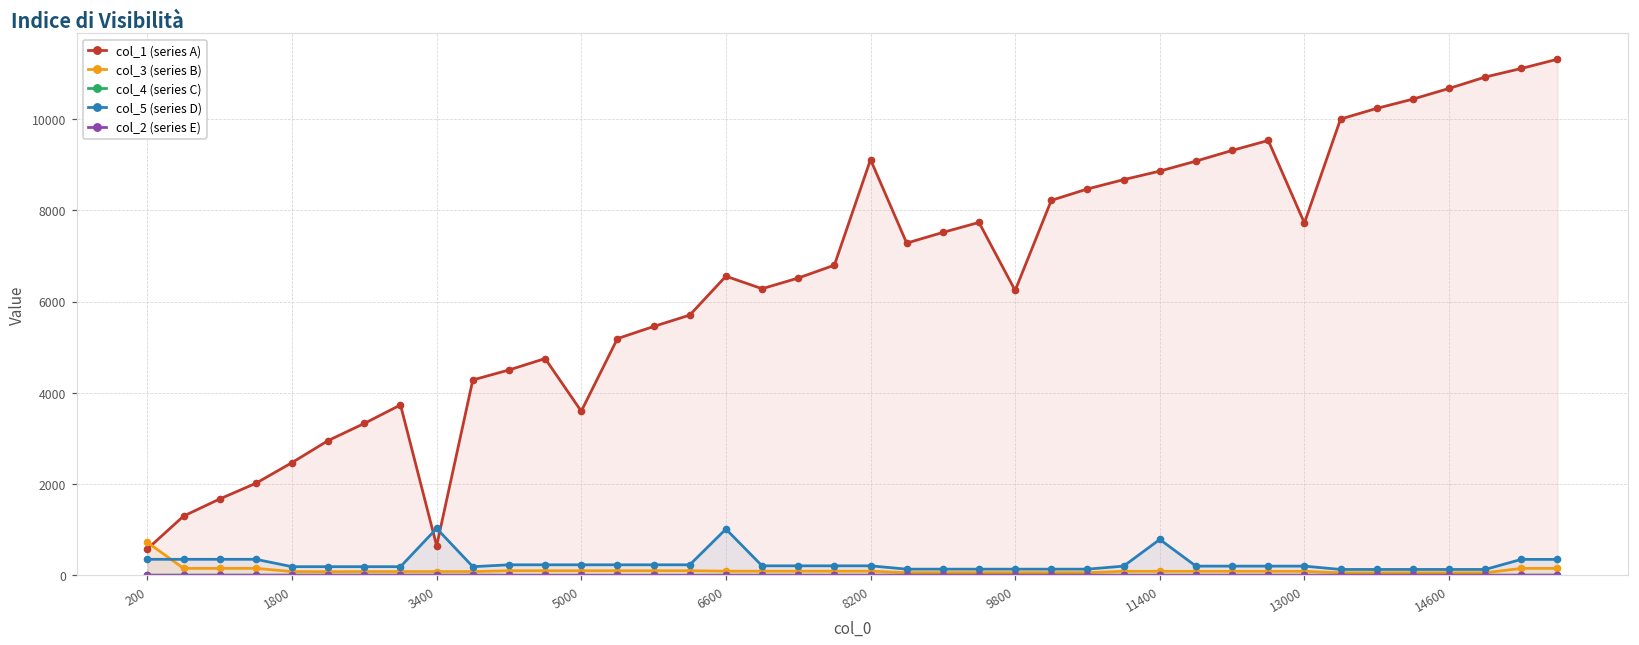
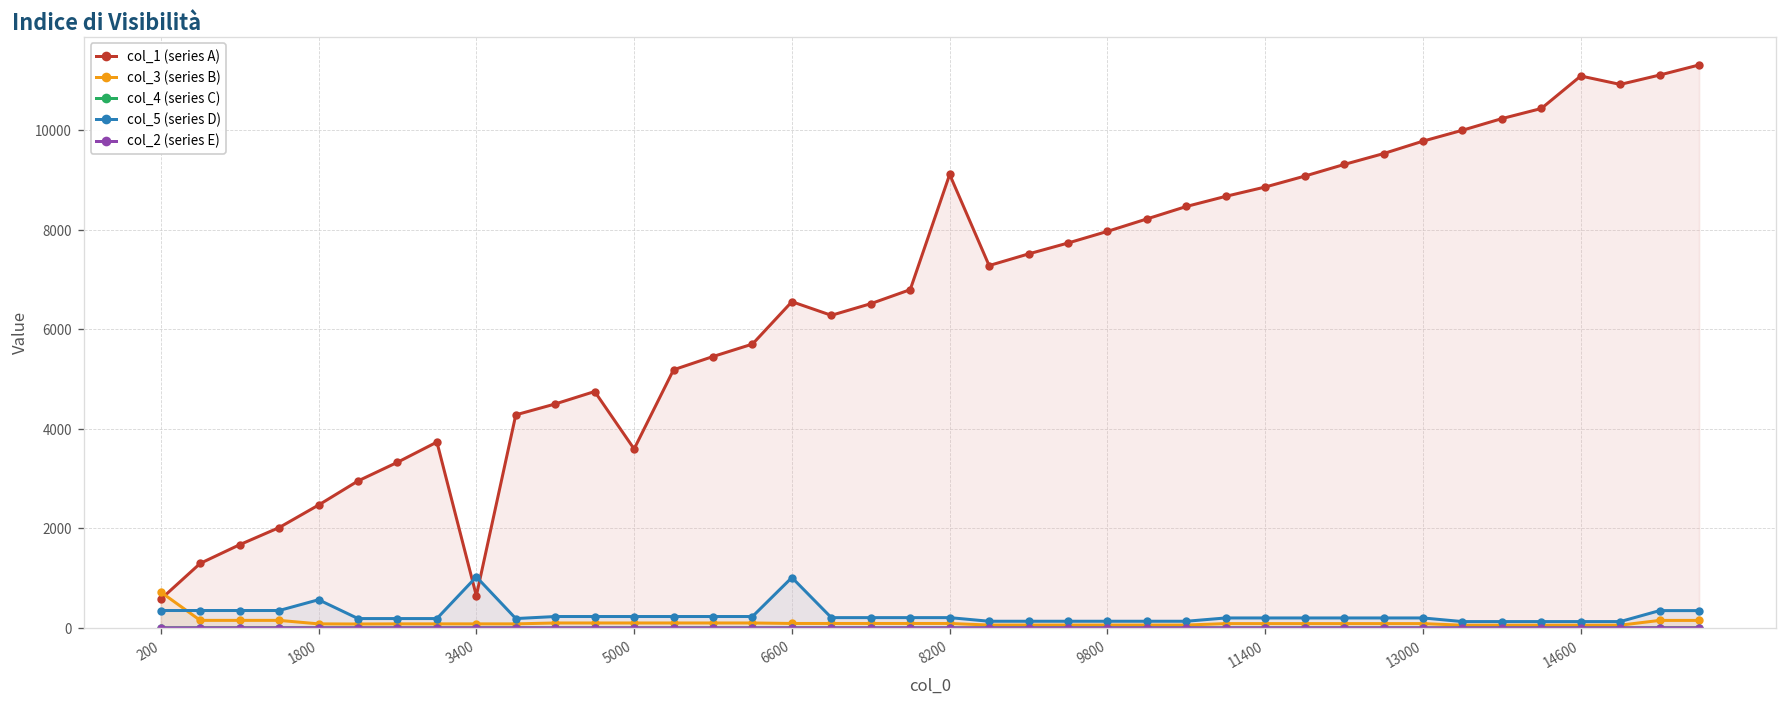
col_5 (series D), 1800: 200 -> 600
col_1 (series A), 9800: 6200 -> 8000
col_5 (series D), 11400: 800 -> 200
col_1 (series A), 13000: 7700 -> 9800
col_1 (series A), 14600: 10700 -> 11100
